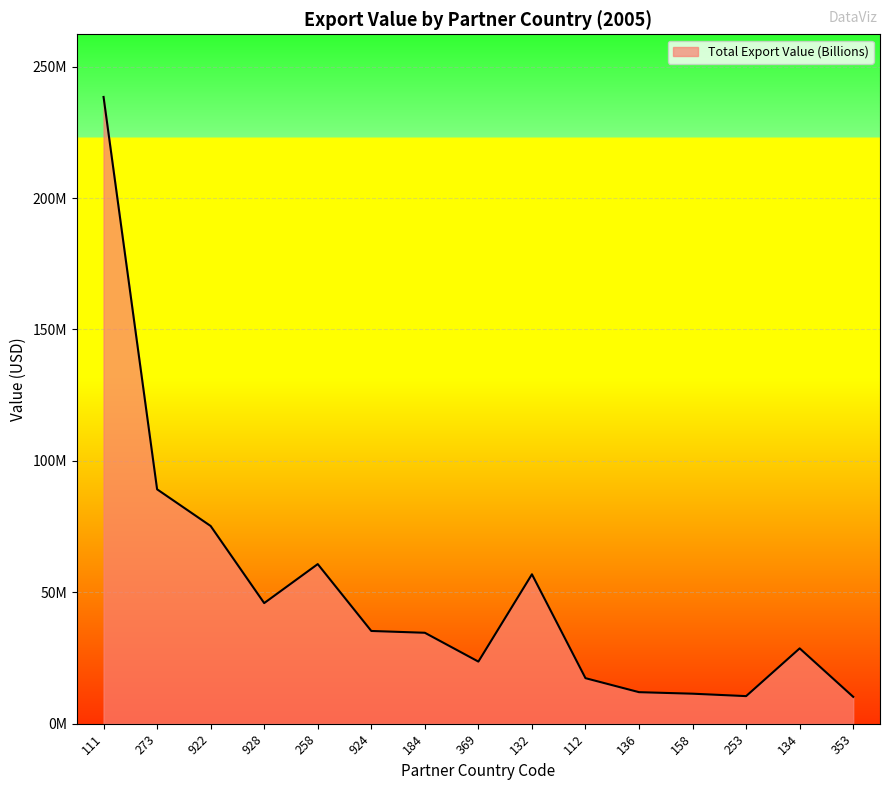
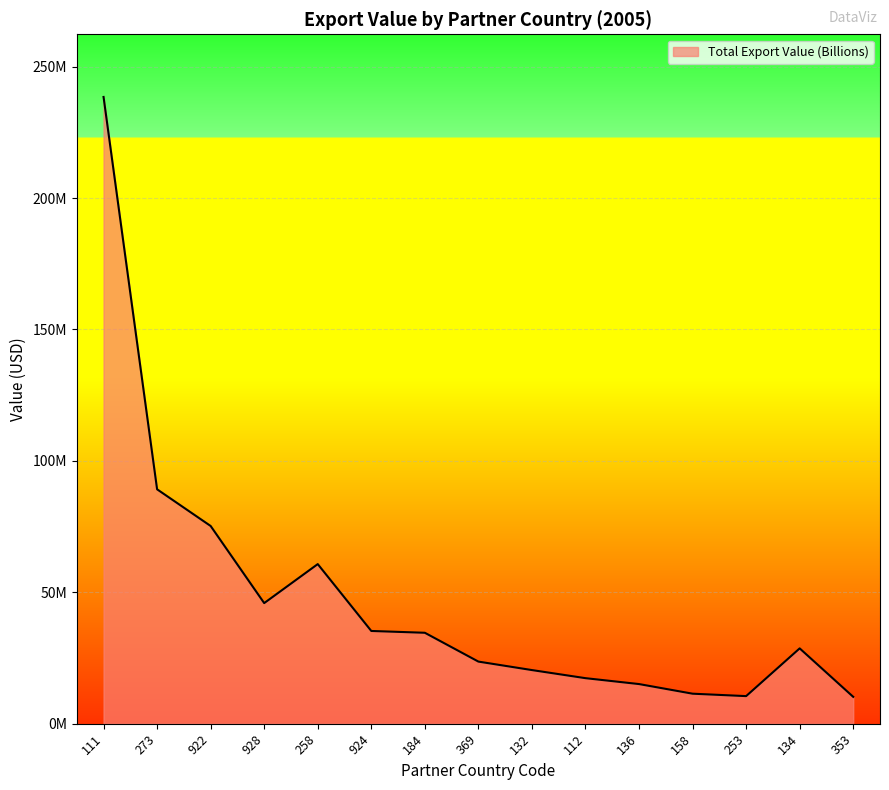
132: 57000000 -> 20000000
136: 12000000 -> 15000000
